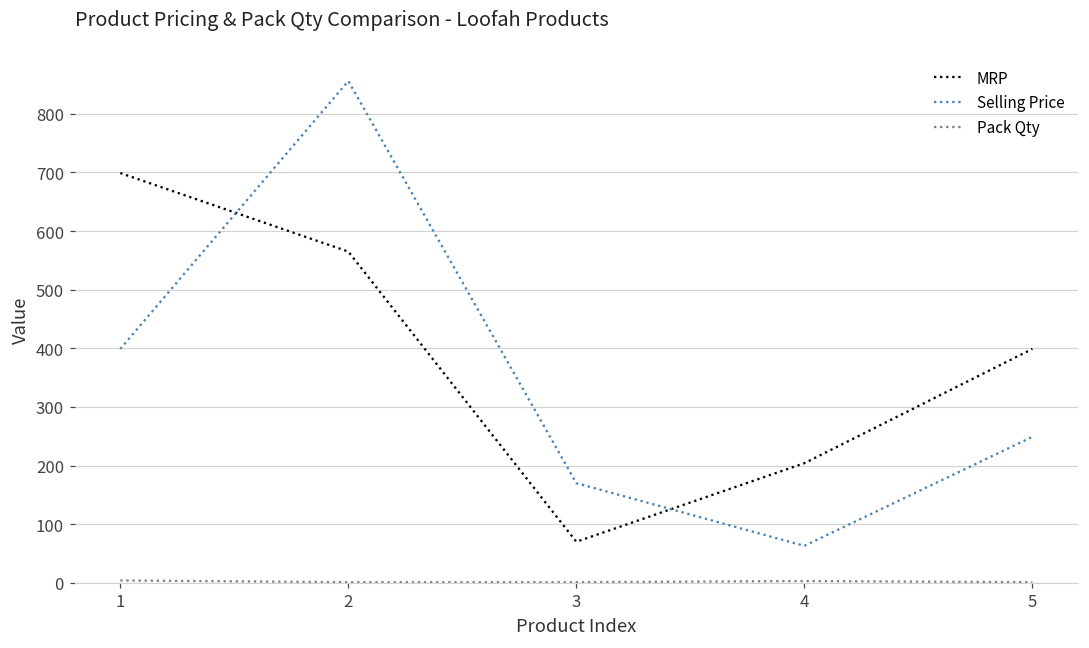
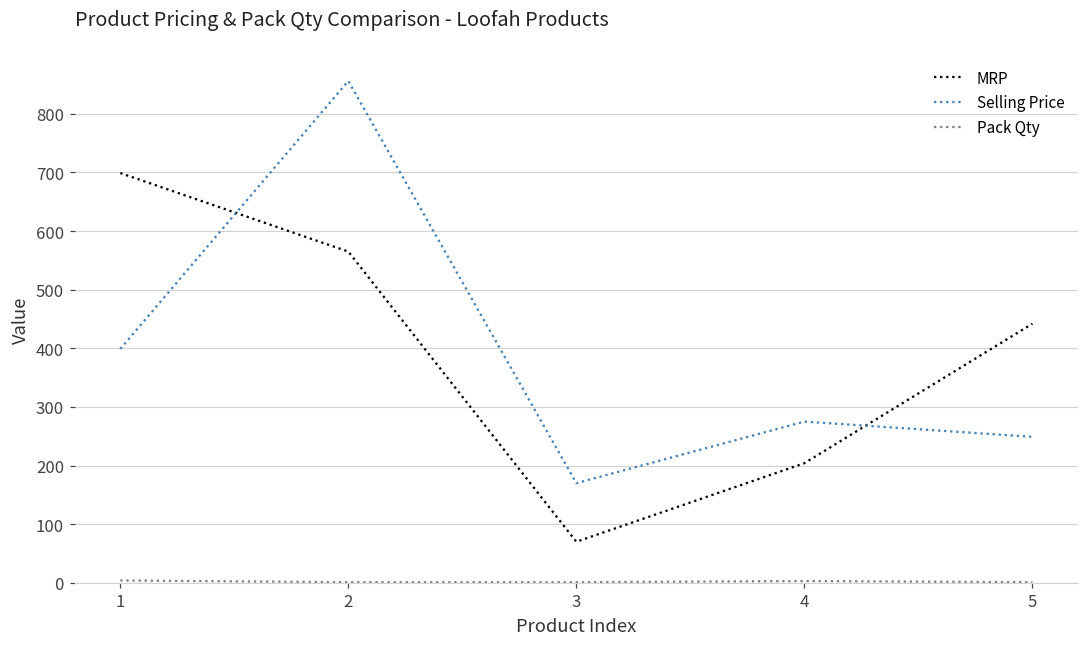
Selling Price, 4: 60 -> 280
MRP, 5: 400 -> 440
